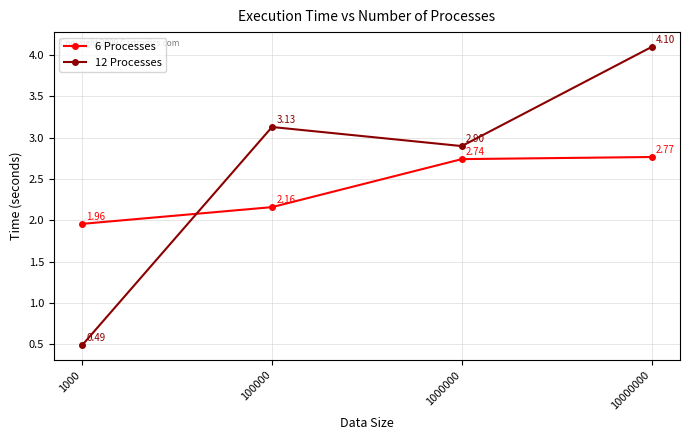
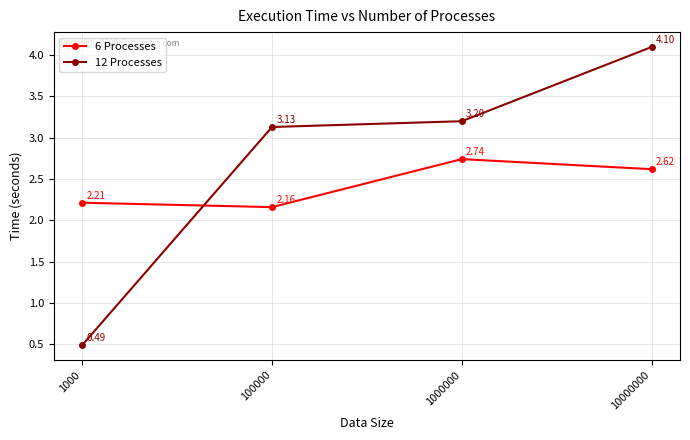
6 Processes, 1000: 1.96 -> 2.21
12 Processes, 1000000: 2.90 -> 3.20
6 Processes, 10000000: 2.77 -> 2.62
